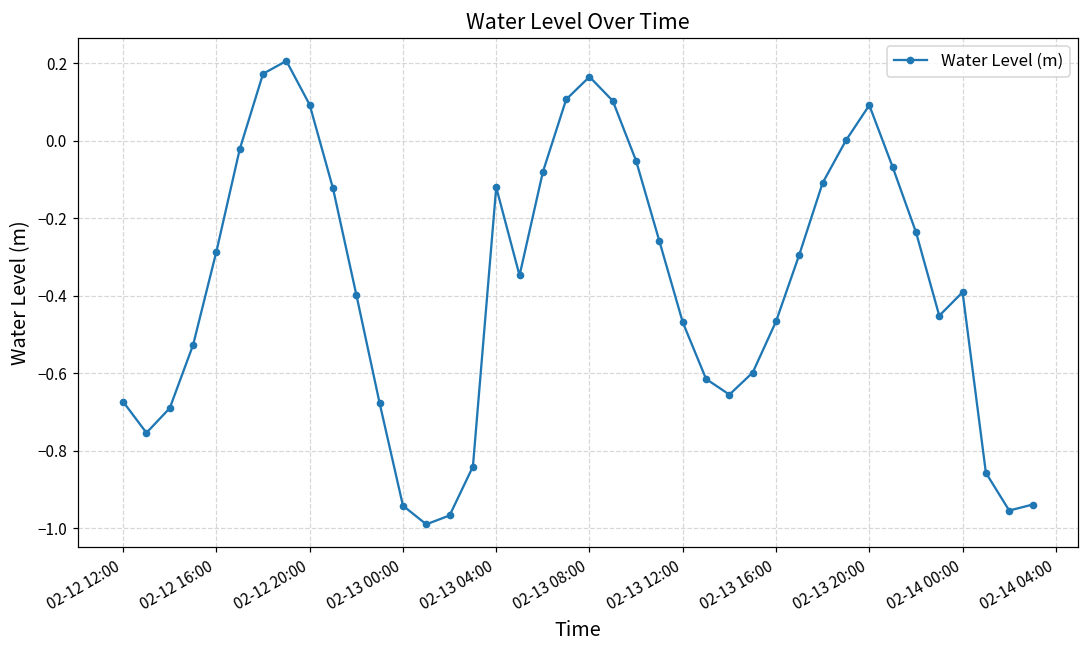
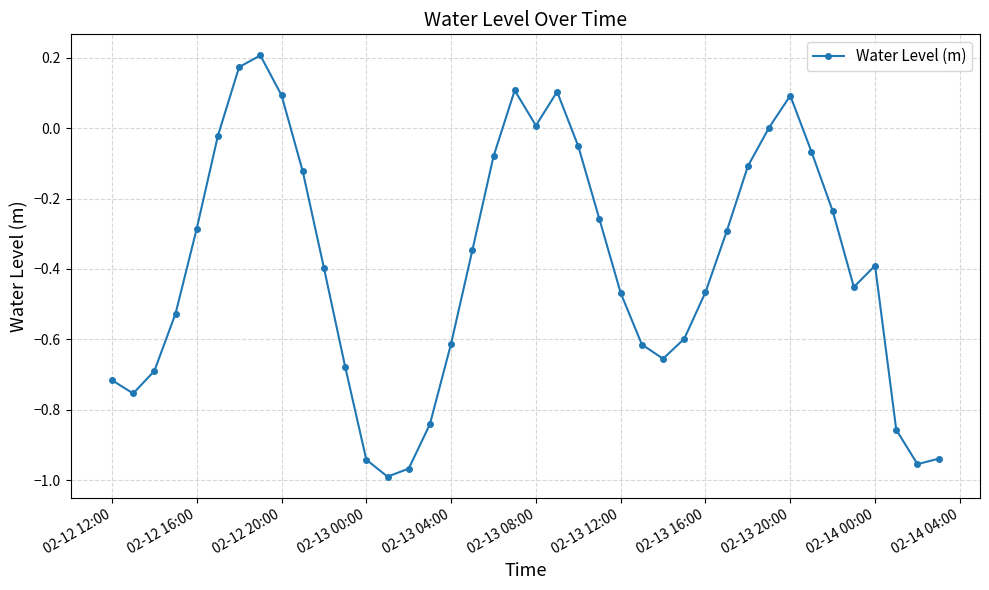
02-12 12:00: -0.67 -> -0.72
02-13 04:00: -0.12 -> -0.61
02-13 08:00: 0.17 -> 0.01
